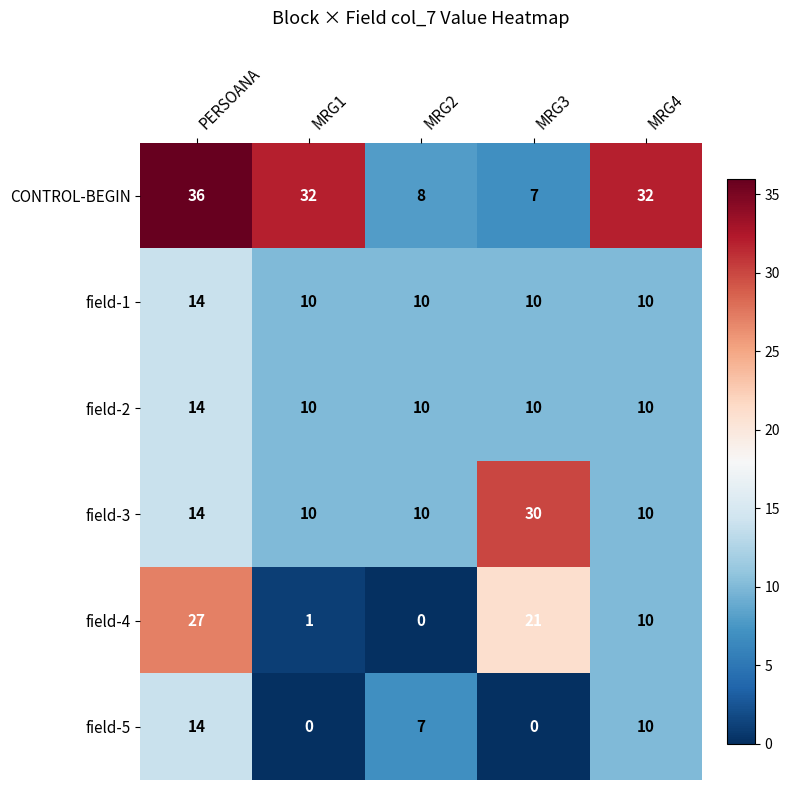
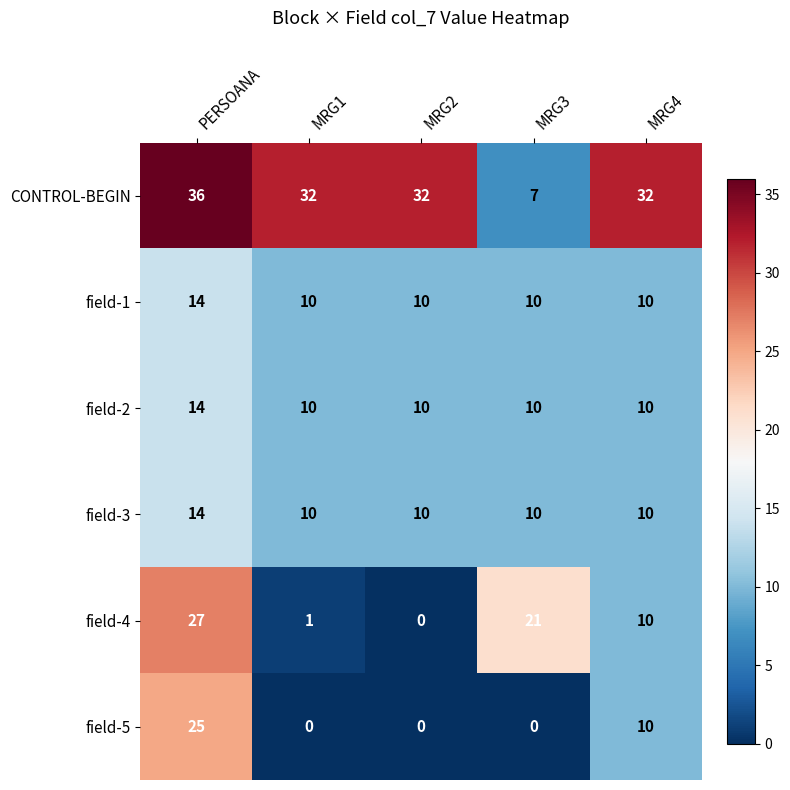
CONTROL-BEGIN, MRG2: 8 -> 32
field-3, MRG3: 30 -> 10
field-5, PERSOANA: 14 -> 25
field-5, MRG2: 7 -> 0
